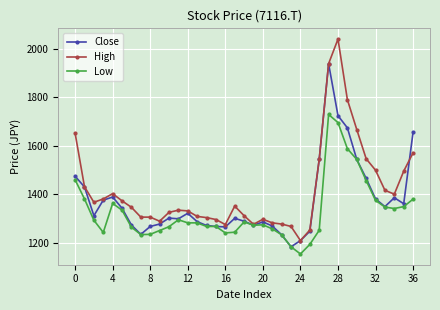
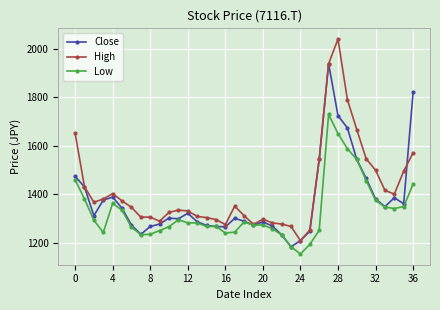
Low, 28: 1700 -> 1650
Close, 36: 1660 -> 1820
Low, 36: 1380 -> 1440
